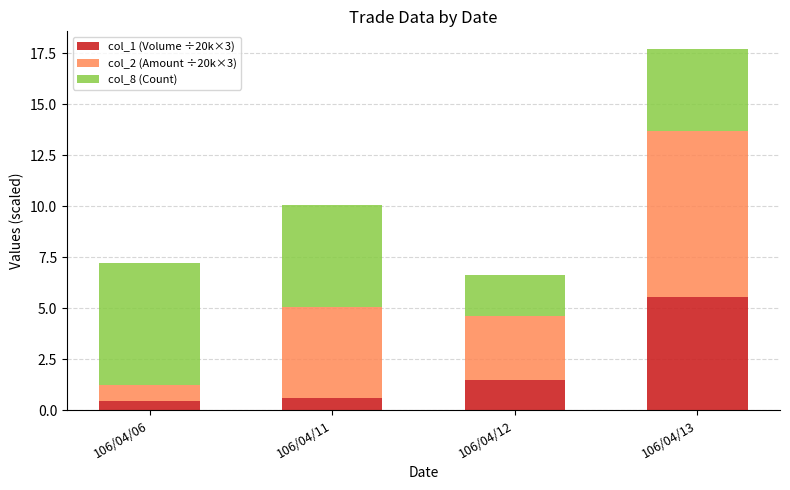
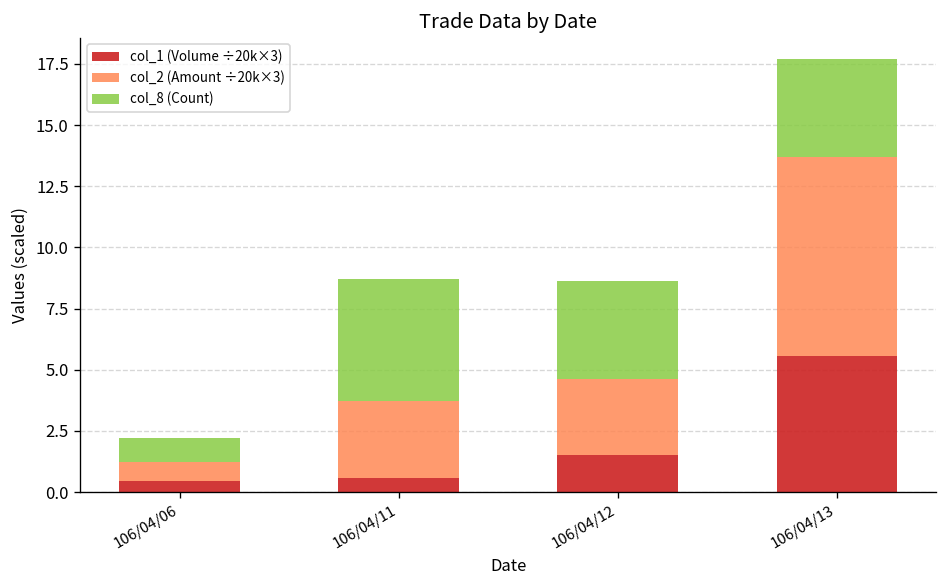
col_8 (Count), 106/04/06: 6 -> 1
col_2 (Amount ÷20k×3), 106/04/11: 4.5 -> 3.1
col_8 (Count), 106/04/12: 2 -> 4
